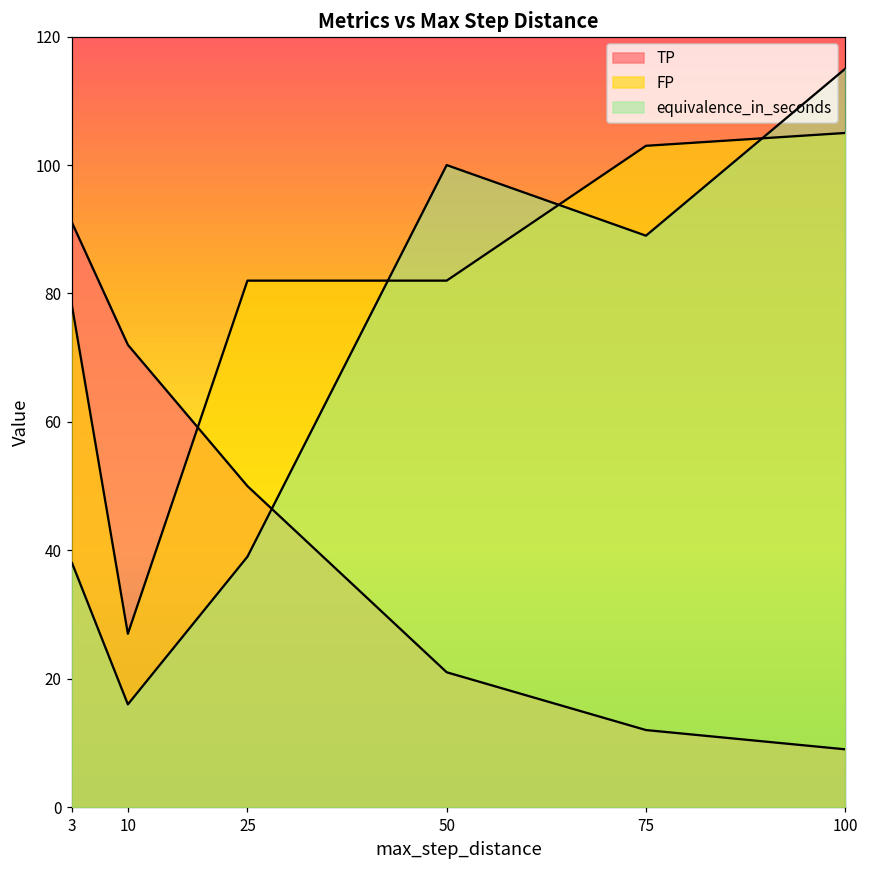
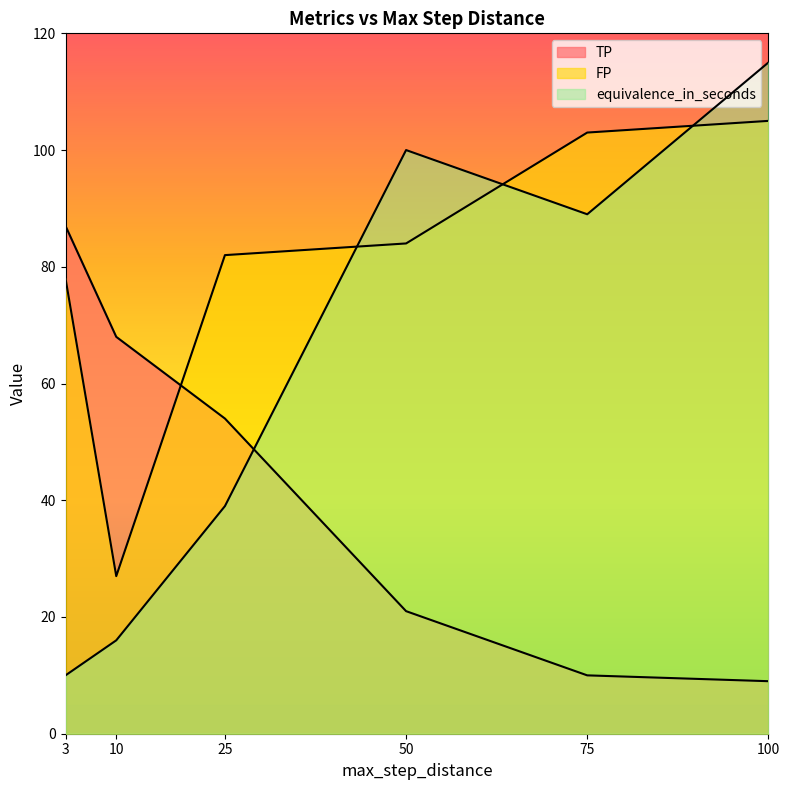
TP, 3: 91 -> 87
equivalence_in_seconds, 3: 38 -> 10
TP, 10: 72 -> 68
TP, 25: 50 -> 54
FP, 50: 82 -> 84
TP, 75: 12 -> 10
